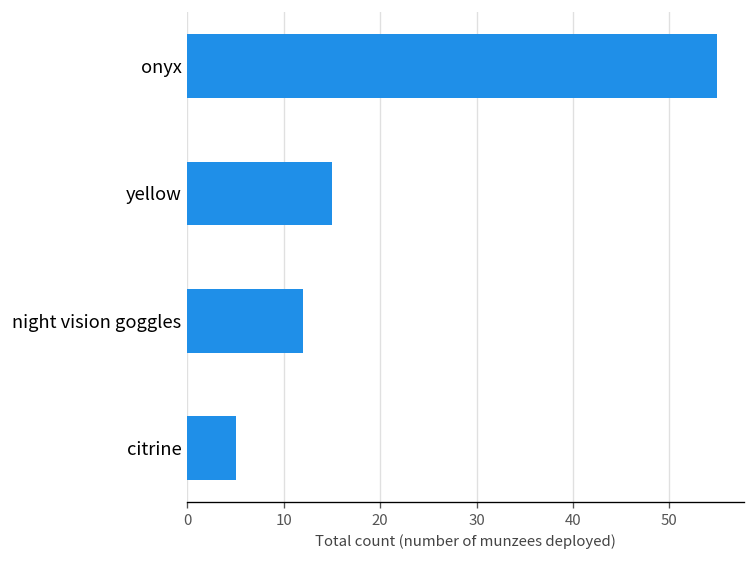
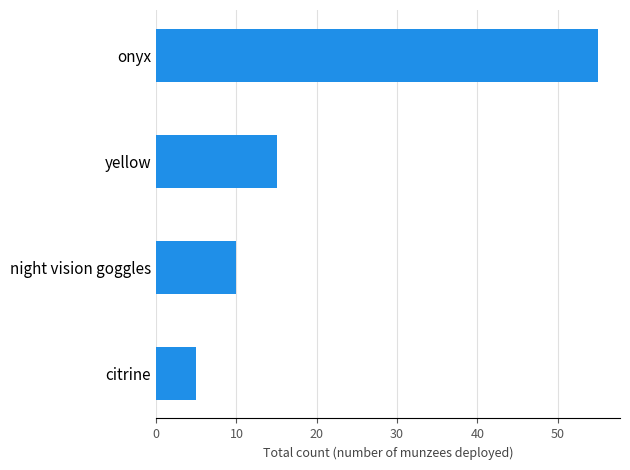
night vision goggles: 12 -> 10
